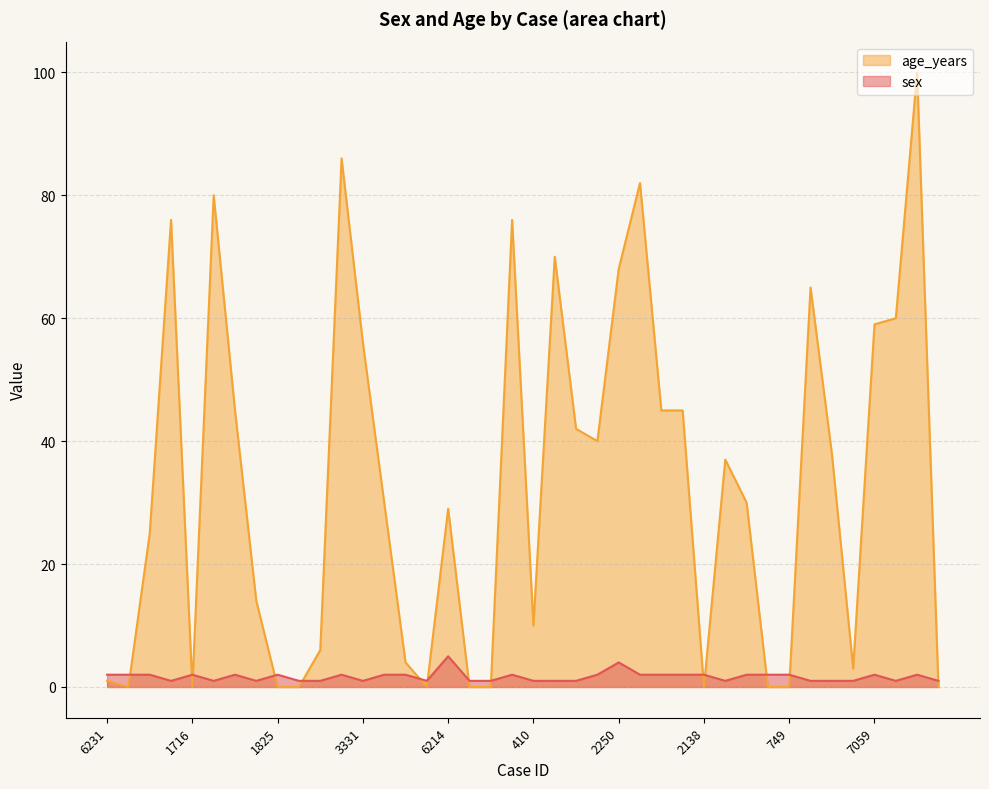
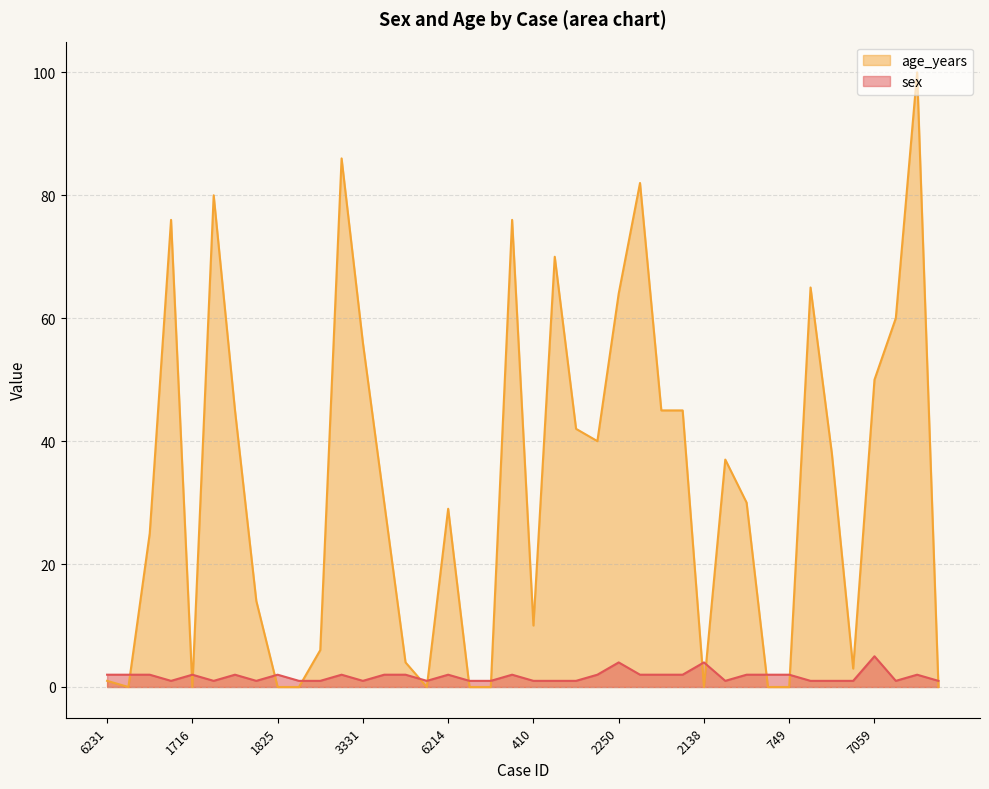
sex, 6214: 5 -> 2
age_years, 2250: 68 -> 64
sex, 2138: 2 -> 4
age_years, 7059: 59 -> 50
sex, 7059: 2 -> 5
